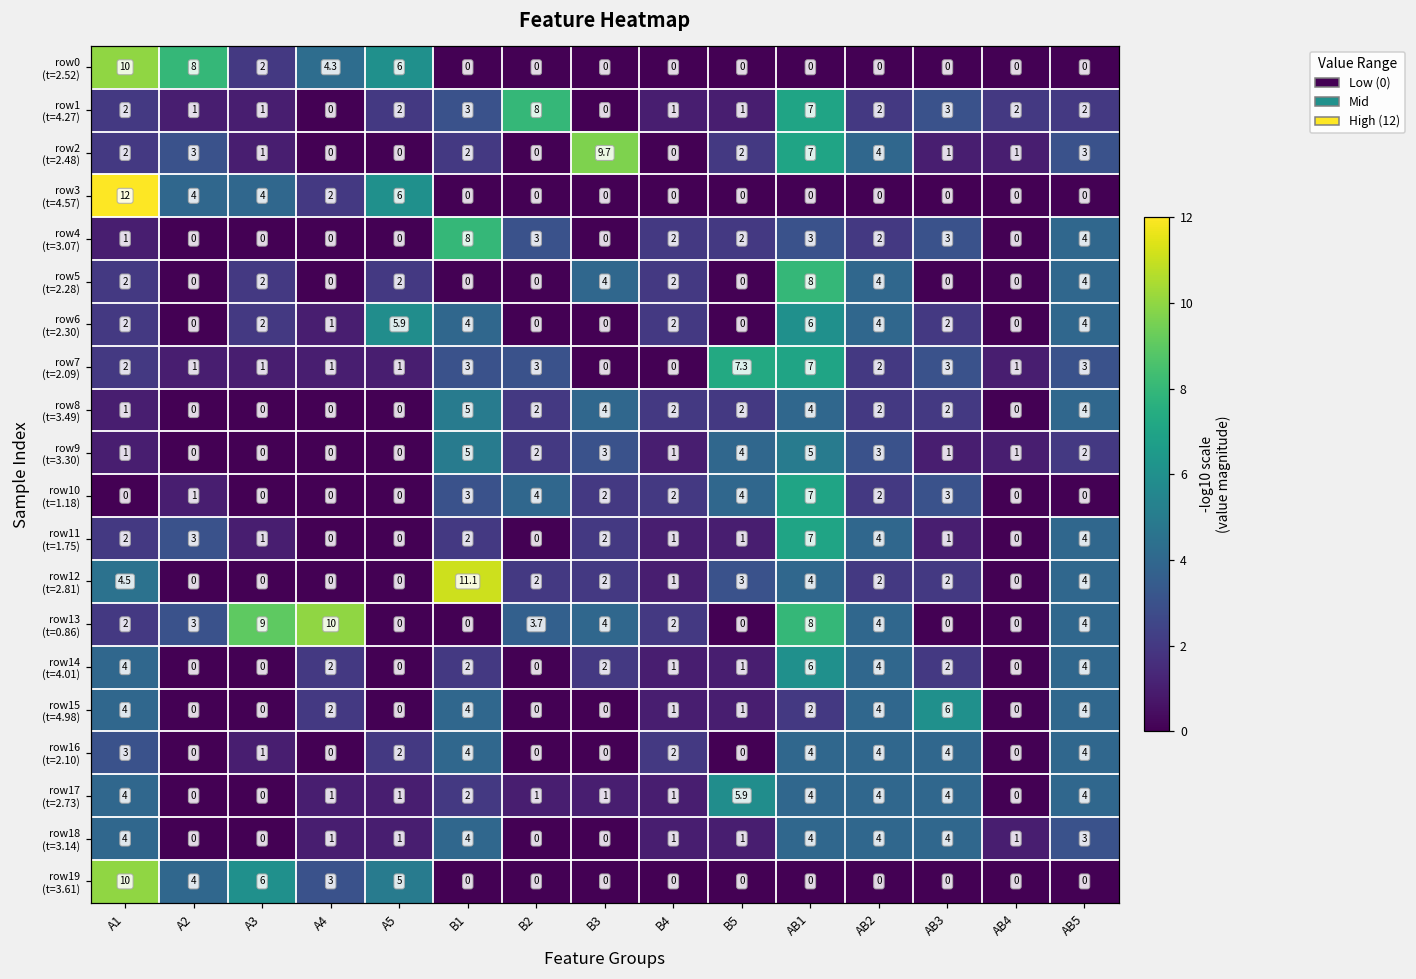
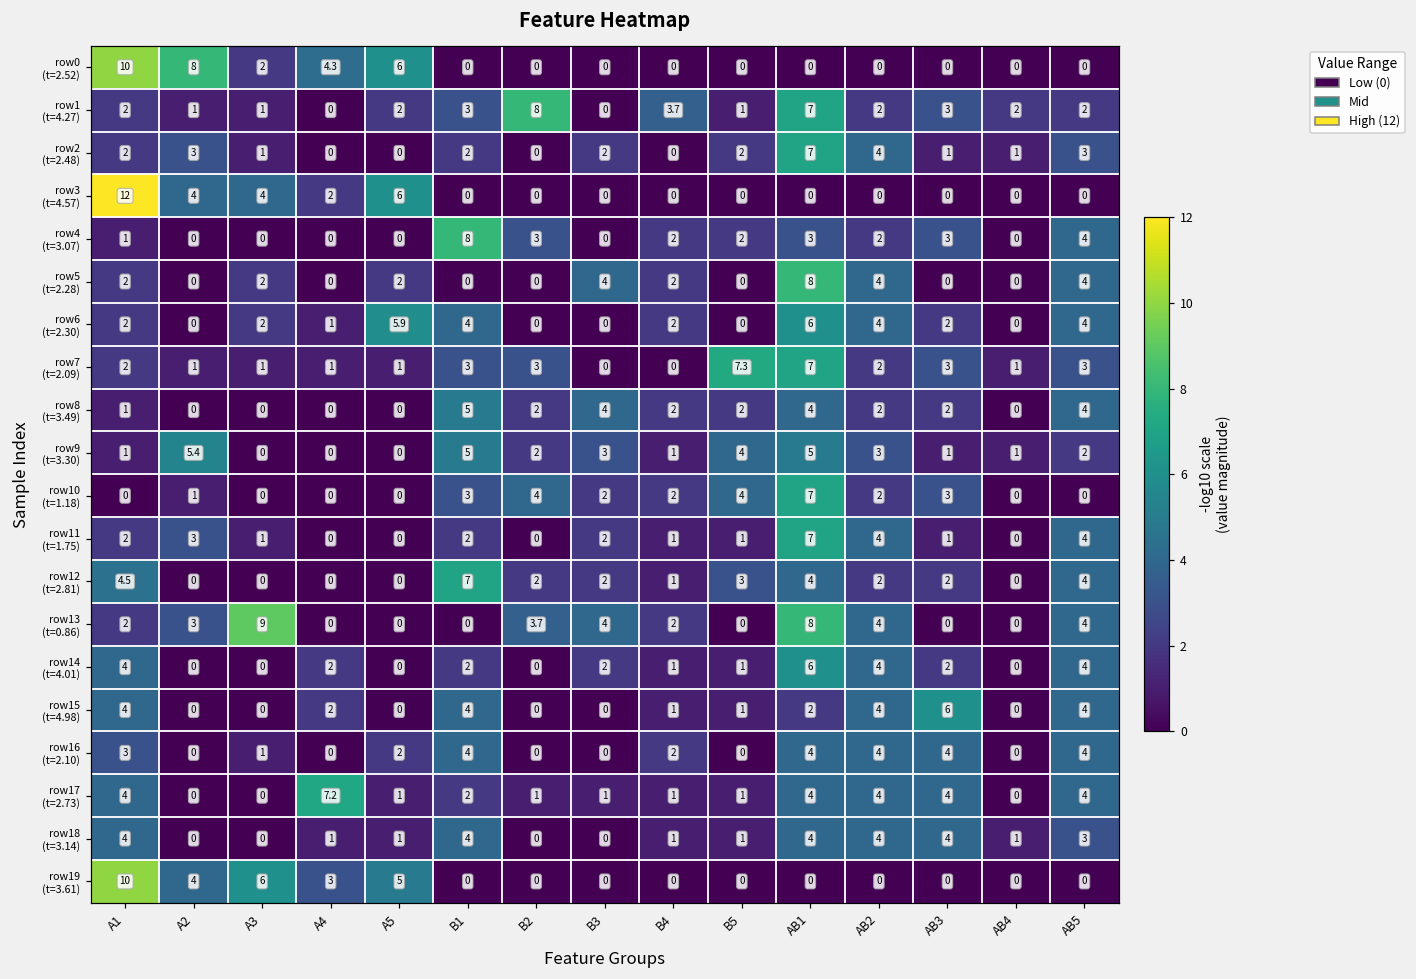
row1 (t=4.27), B4: 1 -> 3.7
row2 (t=2.48), B3: 9.7 -> 2
row9 (t=3.30), A2: 0 -> 5.4
row12 (t=2.81), B1: 11.1 -> 7
row13 (t=0.86), A4: 10 -> 0
row17 (t=2.73), A4: 1 -> 7.2
row17 (t=2.73), B5: 5.9 -> 1
